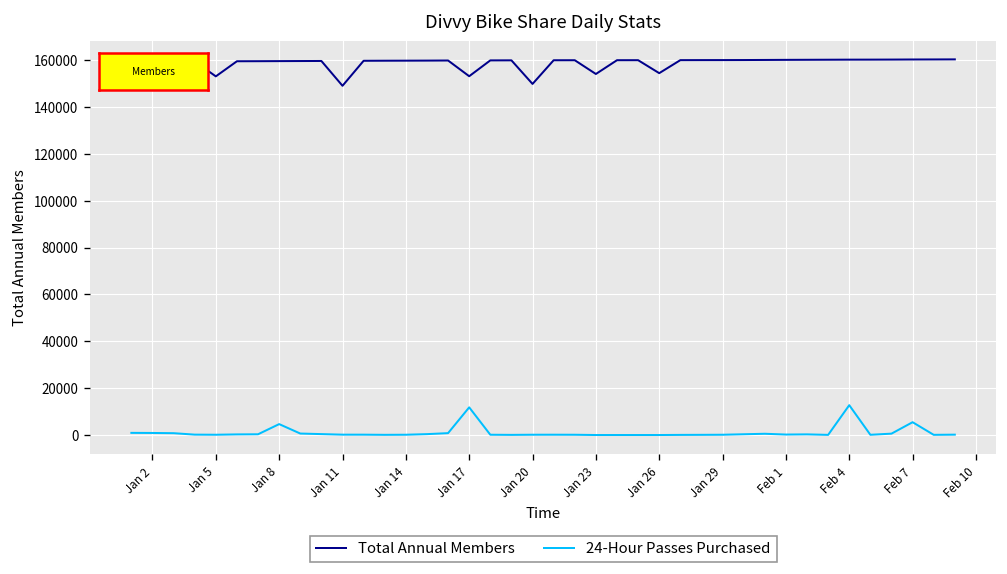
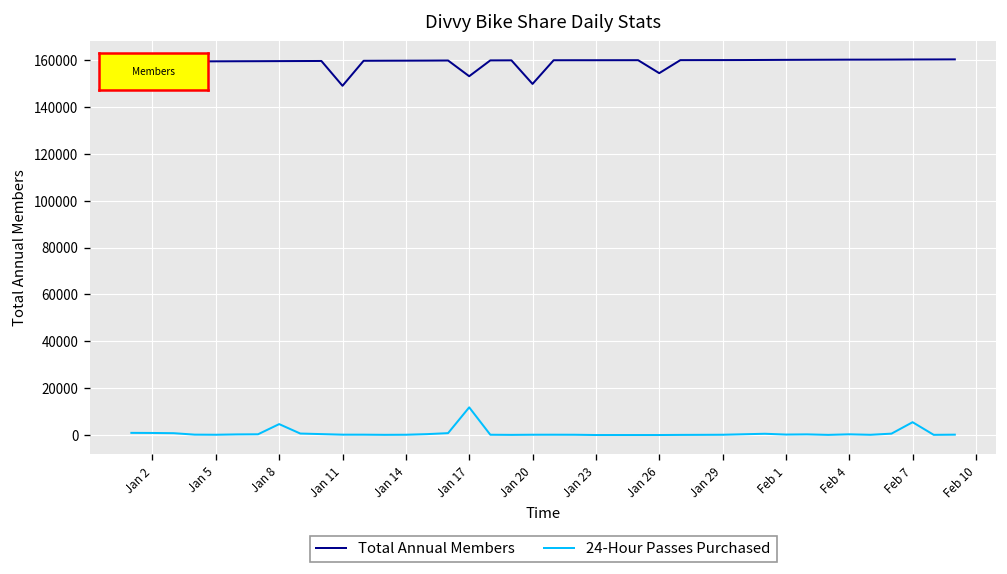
Total Annual Members, Jan 5: 153000 -> 160000
Total Annual Members, Jan 23: 154000 -> 160000
24-Hour Passes Purchased, Feb 4: 13000 -> 0
